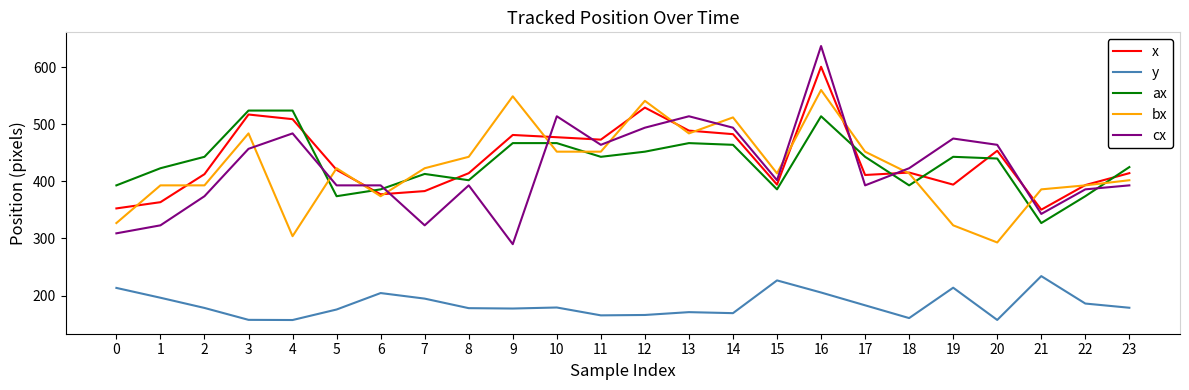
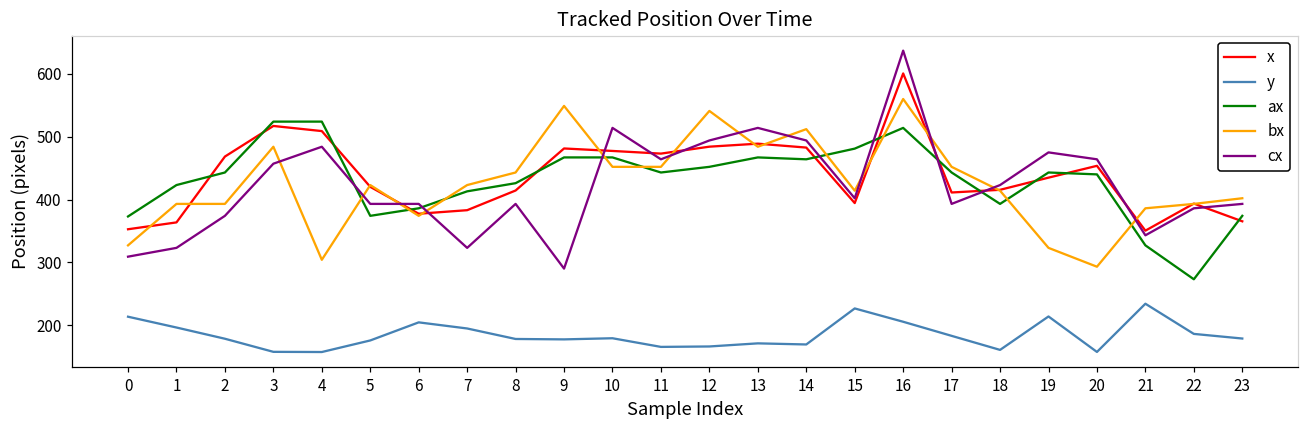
ax, 0: 390 -> 370
x, 2: 410 -> 470
ax, 8: 400 -> 430
x, 12: 530 -> 480
ax, 15: 390 -> 480
x, 19: 390 -> 430
ax, 22: 370 -> 270
x, 23: 410 -> 370
ax, 23: 430 -> 370
